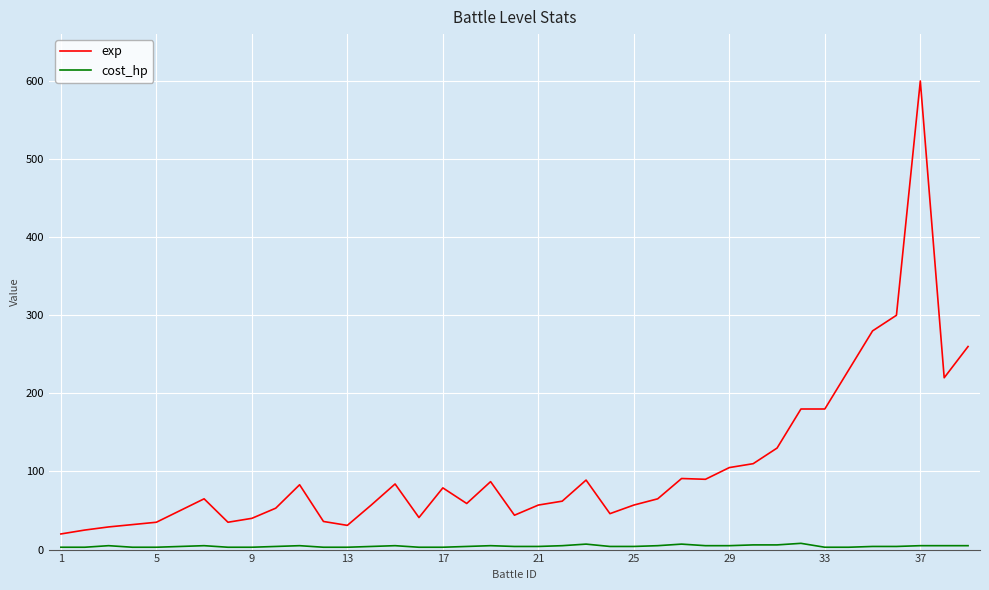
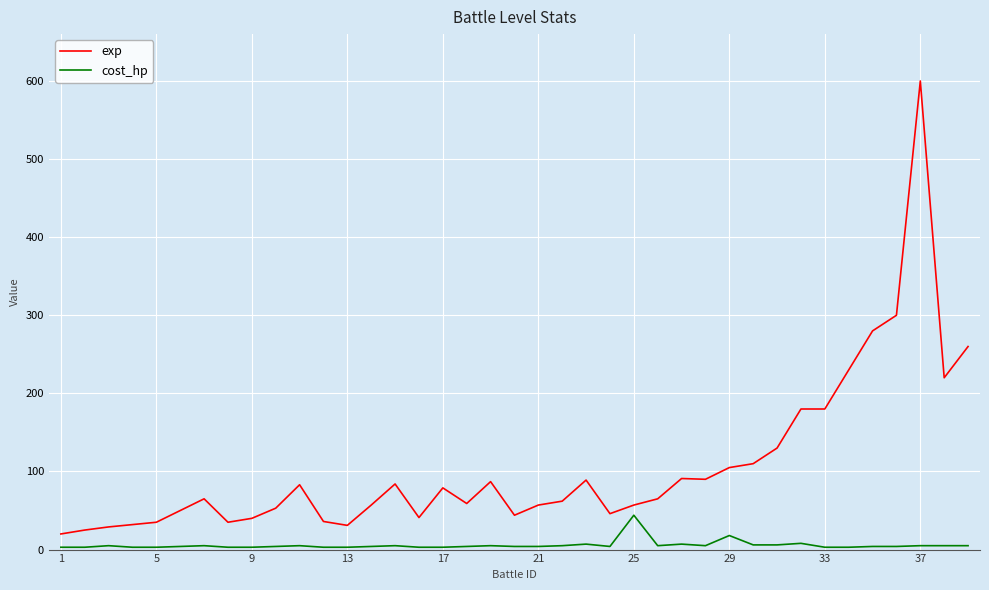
cost_hp, 25: 0 -> 40
cost_hp, 29: 10 -> 20
